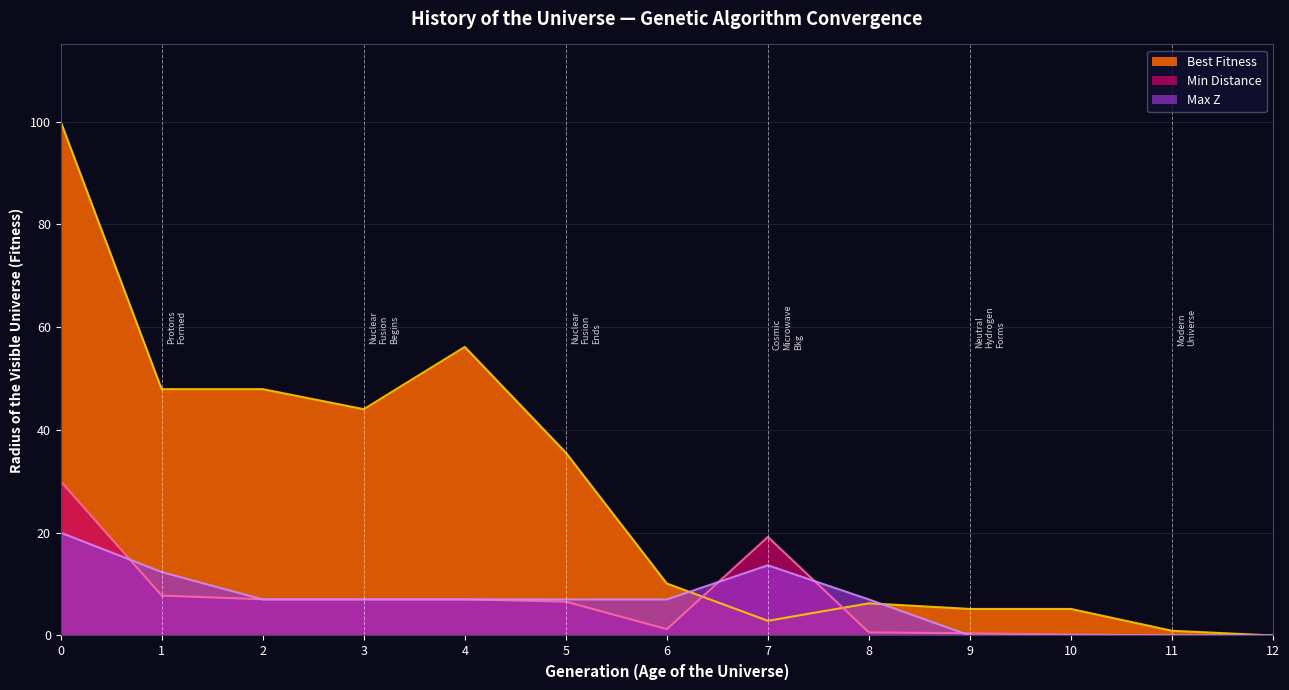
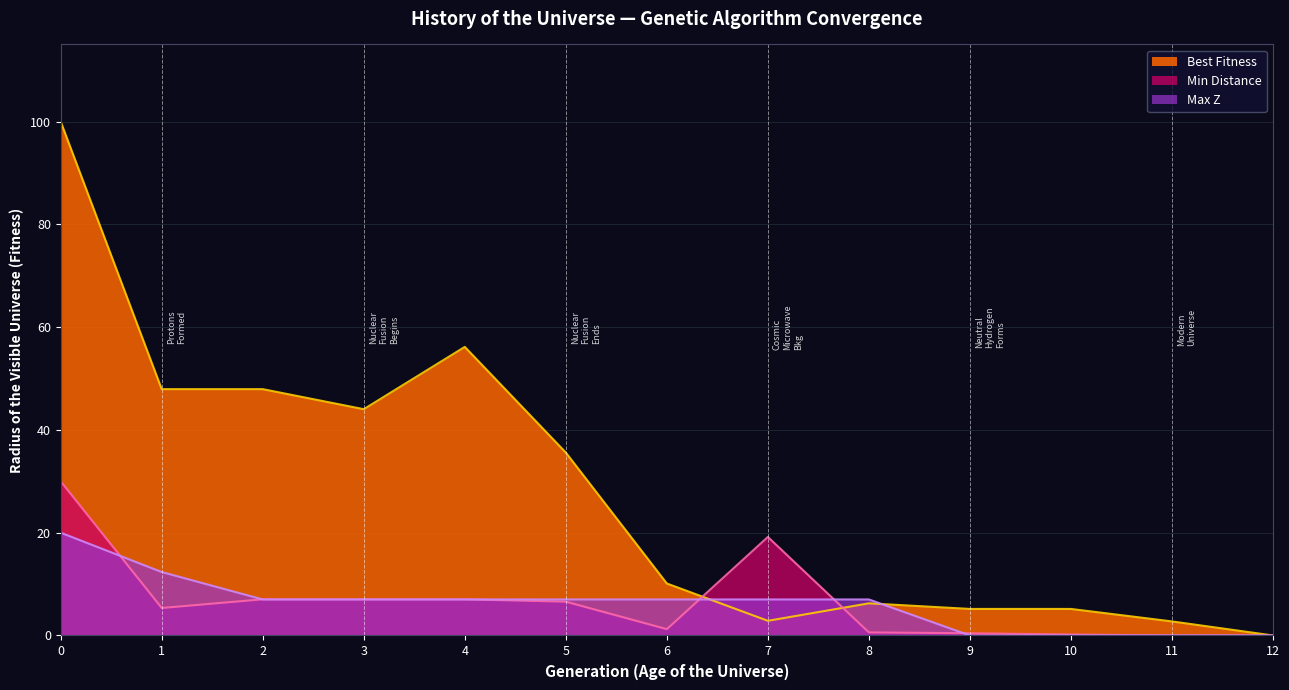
Min Distance, 1: 8 -> 5
Max Z, 7: 14 -> 7
Best Fitness, 11: 1 -> 3
